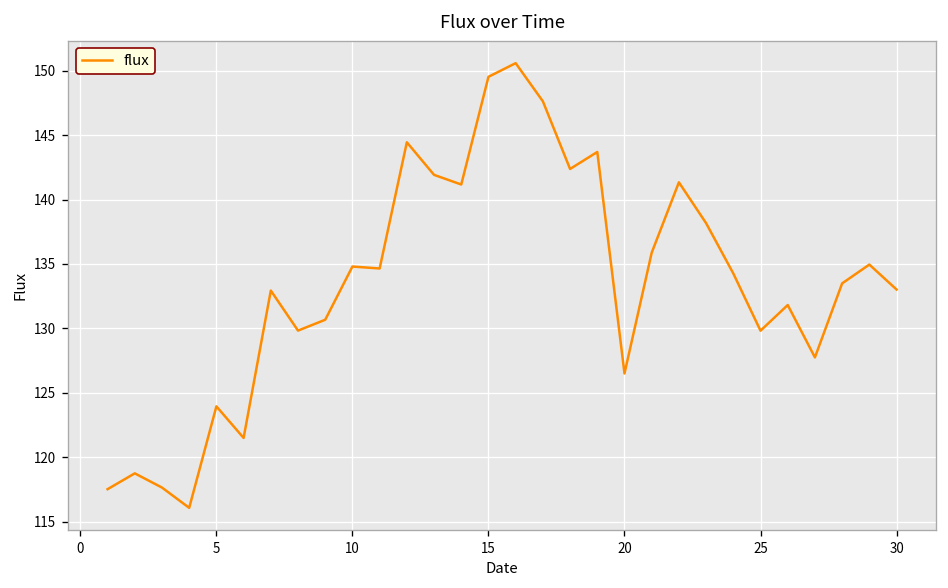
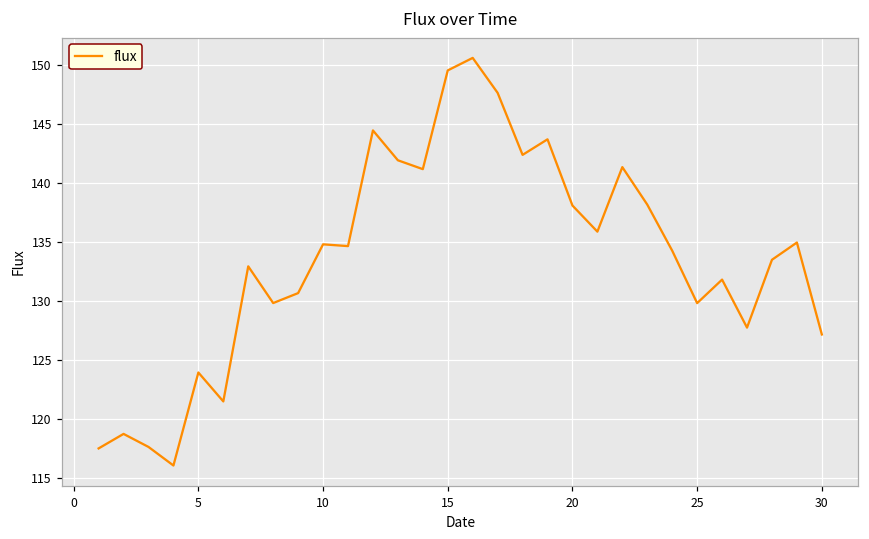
20: 126.5 -> 138.1
30: 133.0 -> 127.2
